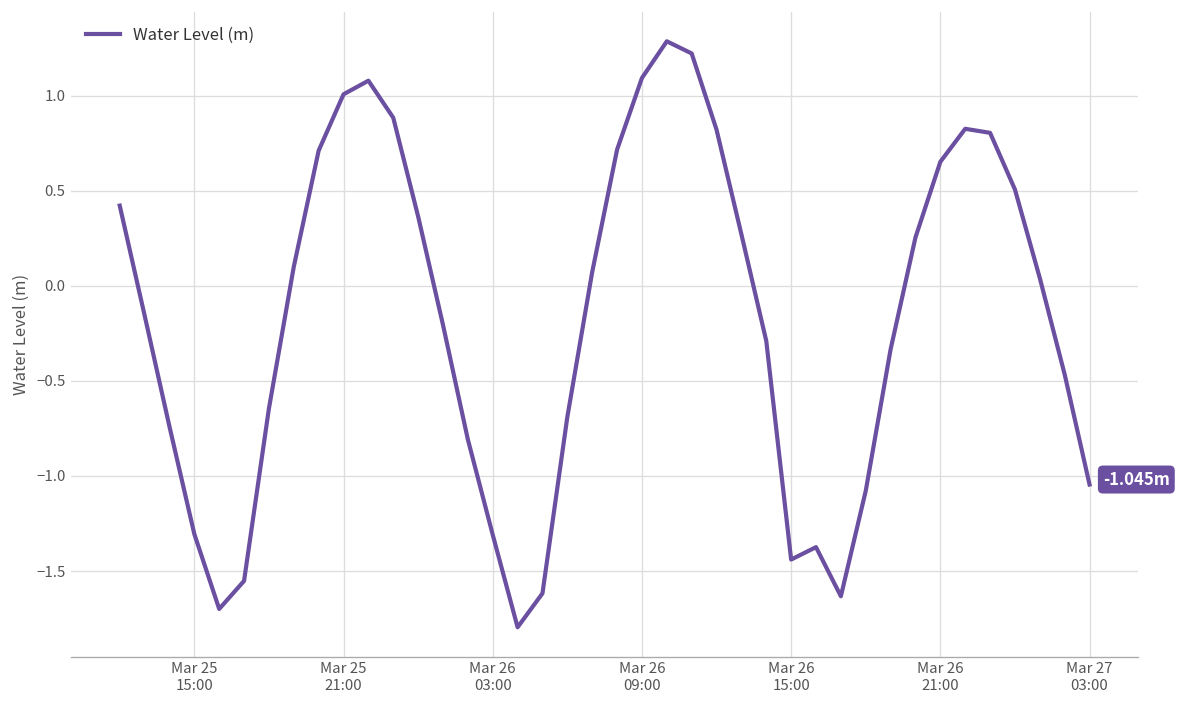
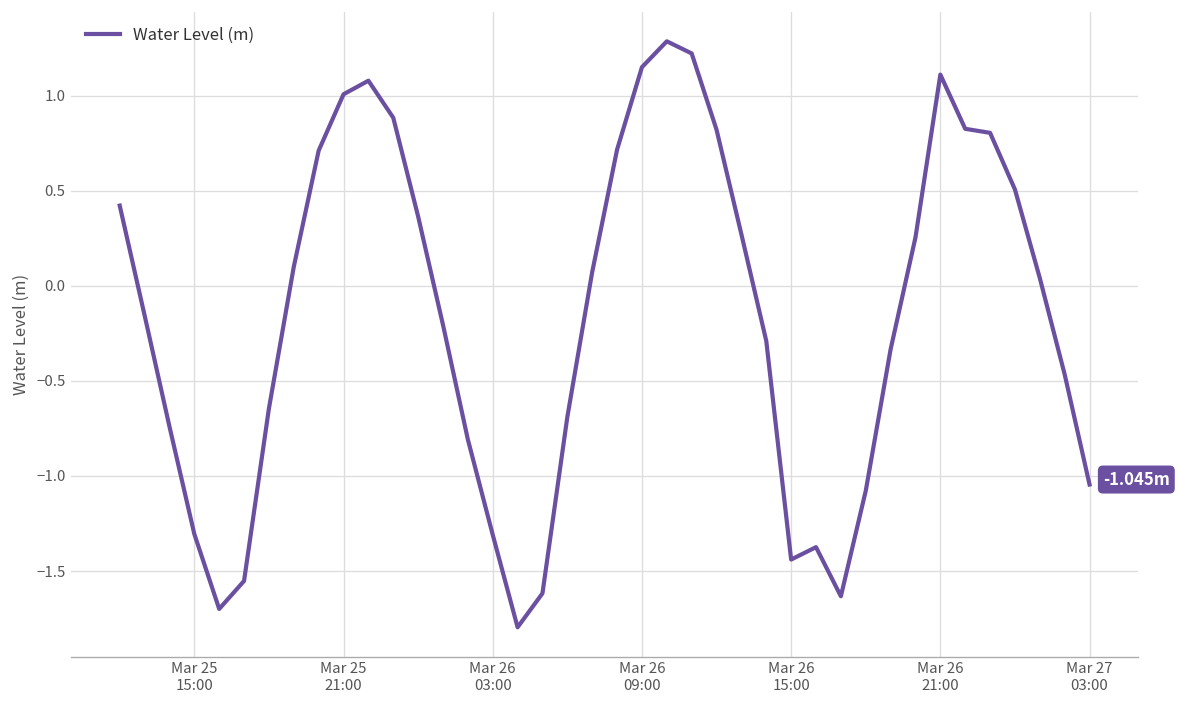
Mar 26 09:00: 1.09 -> 1.15
Mar 26 21:00: 0.65 -> 1.11
